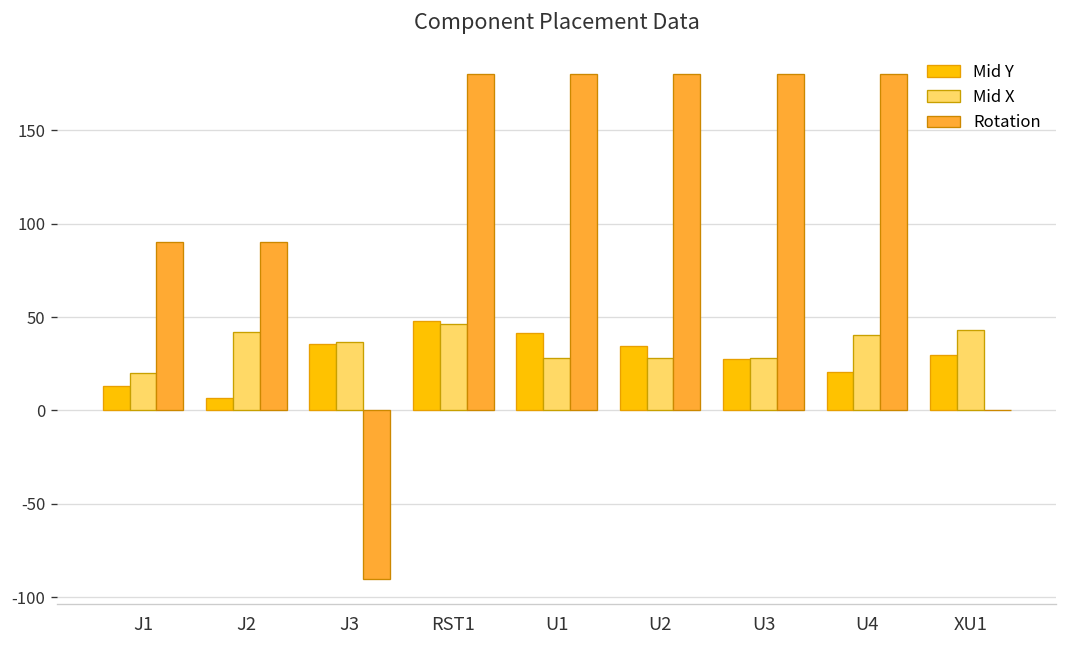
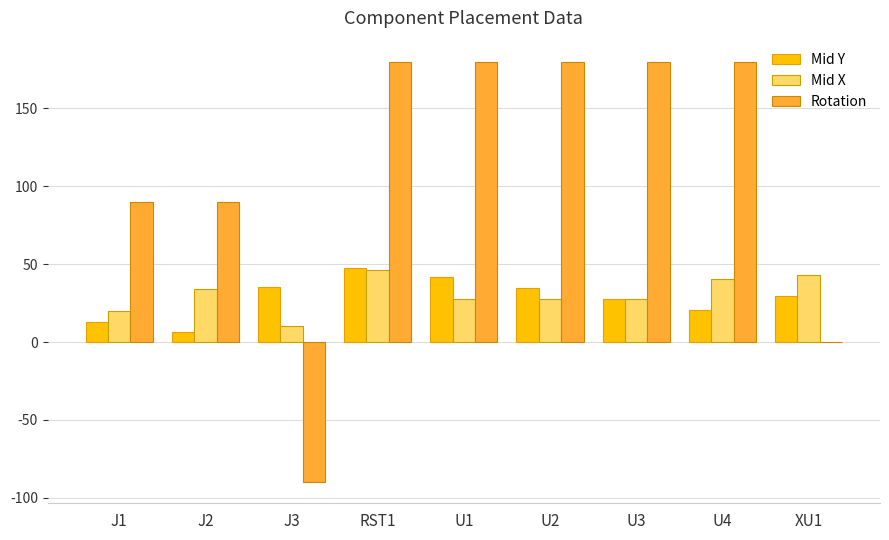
Mid X, J2: 42 -> 34
Mid X, J3: 37 -> 10
